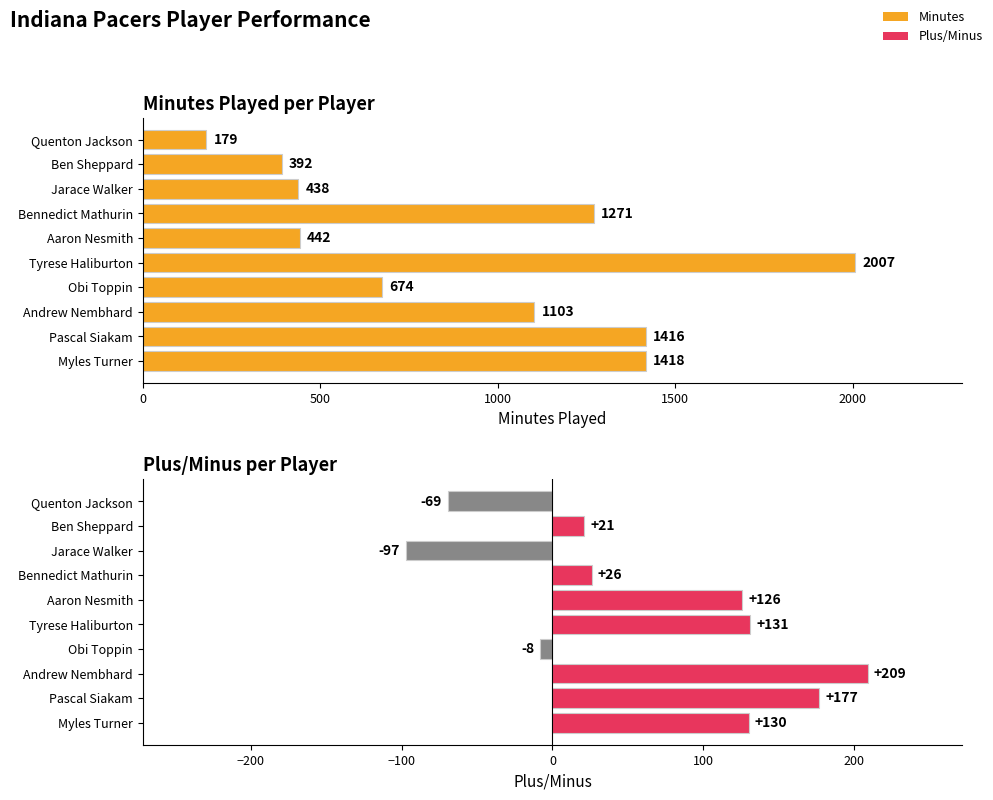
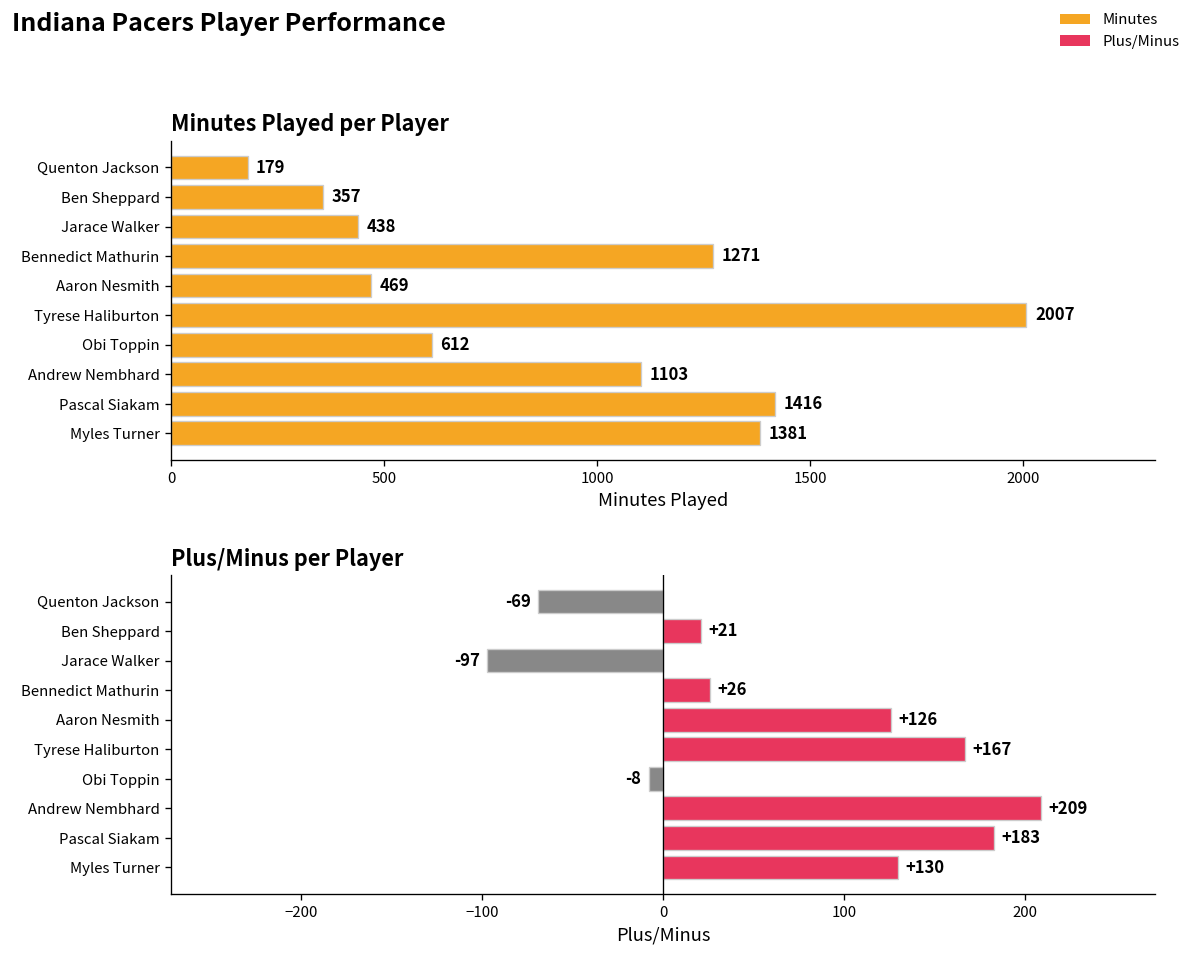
Minutes Played per Player, Ben Sheppard: 392 -> 357
Minutes Played per Player, Aaron Nesmith: 442 -> 469
Minutes Played per Player, Obi Toppin: 674 -> 612
Minutes Played per Player, Myles Turner: 1418 -> 1381
Plus/Minus per Player, Tyrese Haliburton: +131 -> +167
Plus/Minus per Player, Pascal Siakam: +177 -> +183
